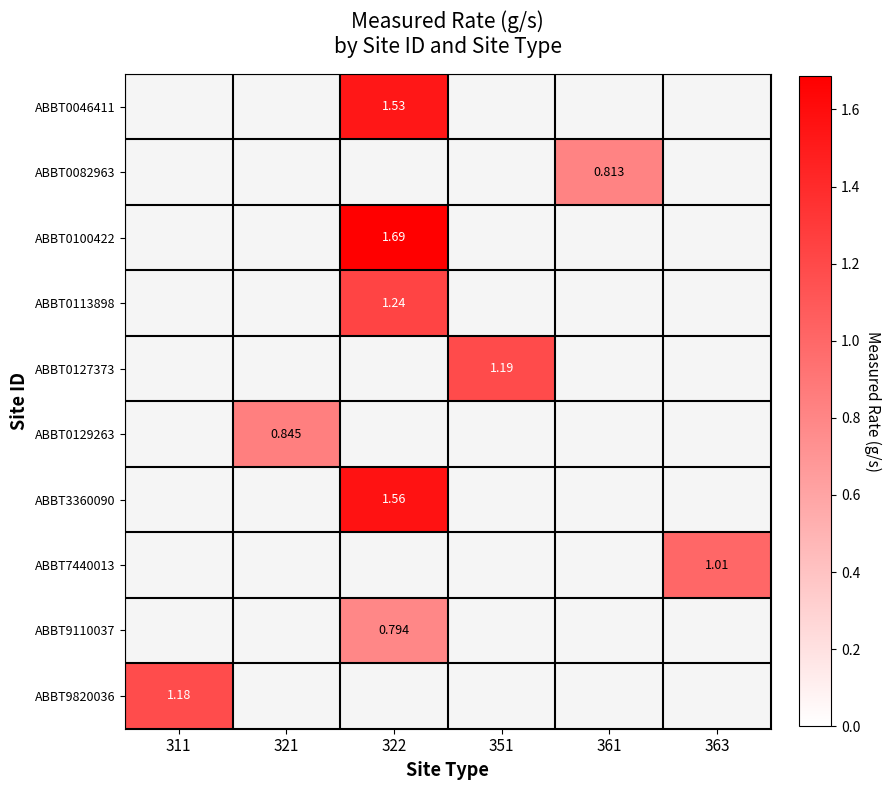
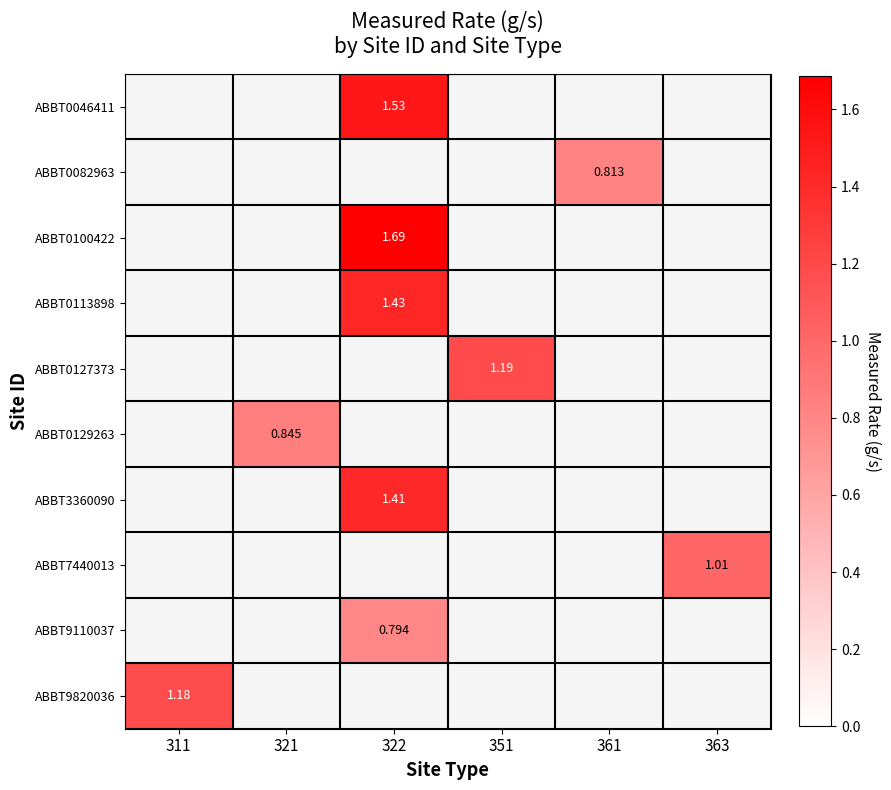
ABBT0113898, 322: 1.24 -> 1.43
ABBT3360090, 322: 1.56 -> 1.41
